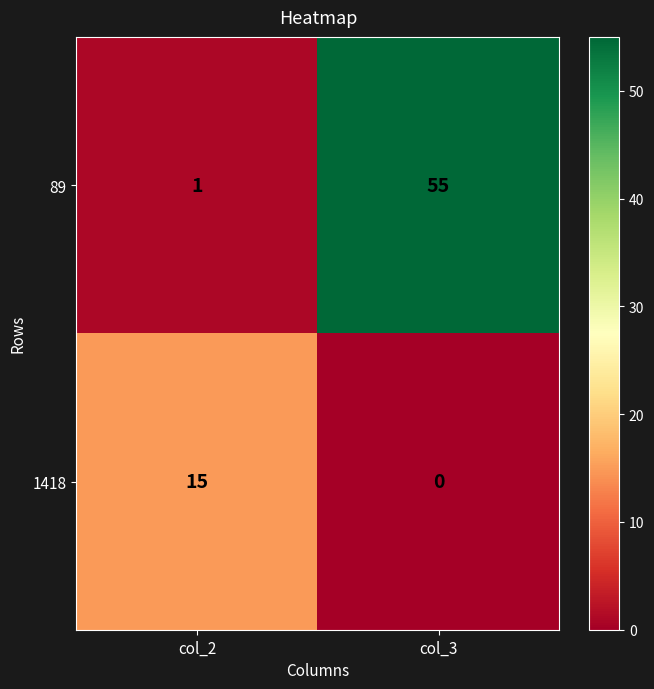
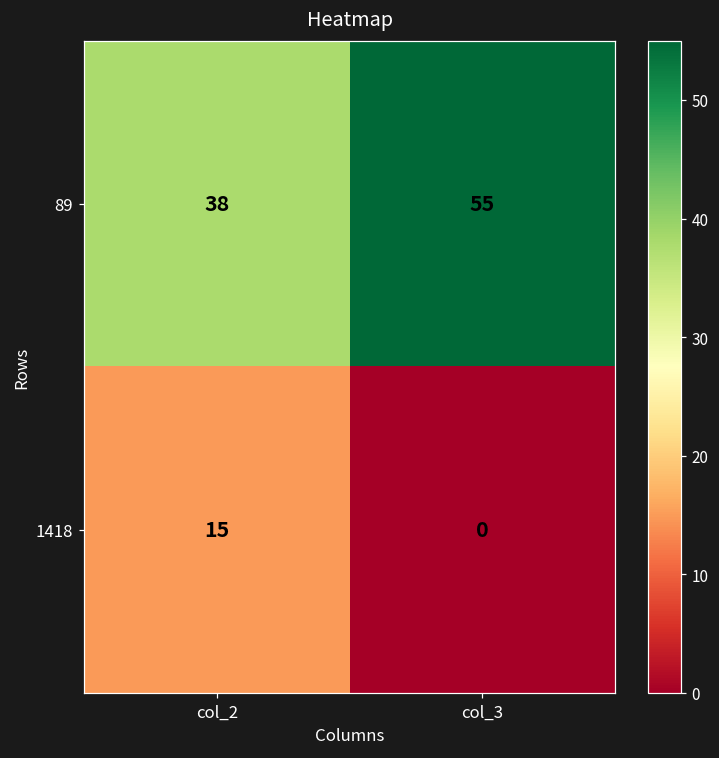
89, col_2: 1 -> 38
